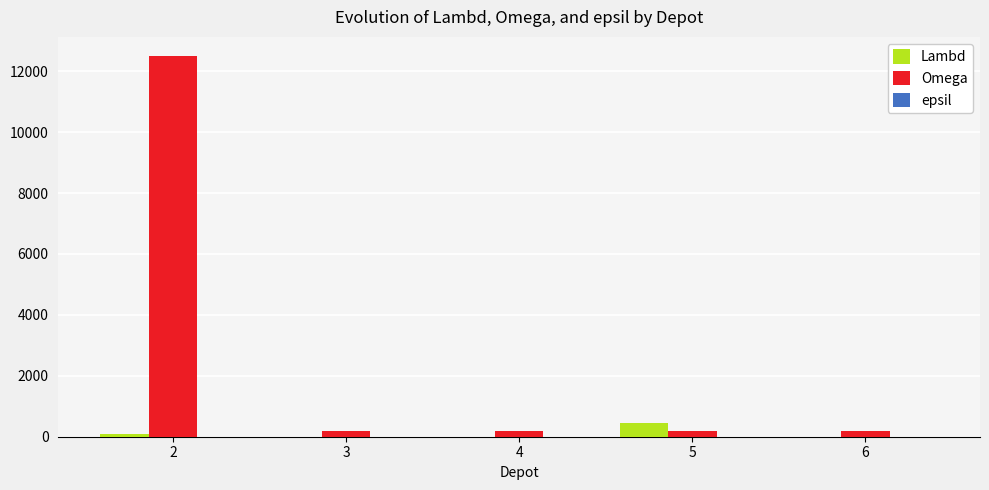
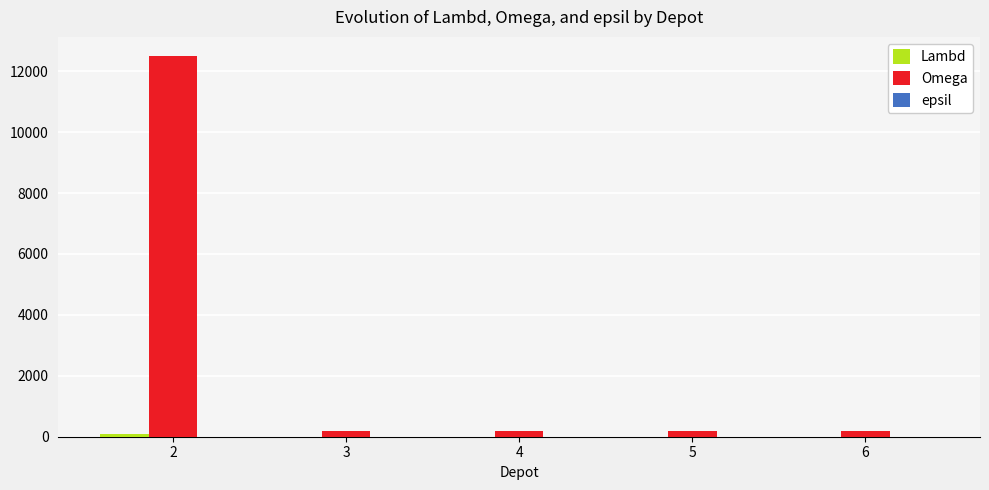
Lambd, 5: 500 -> 0
